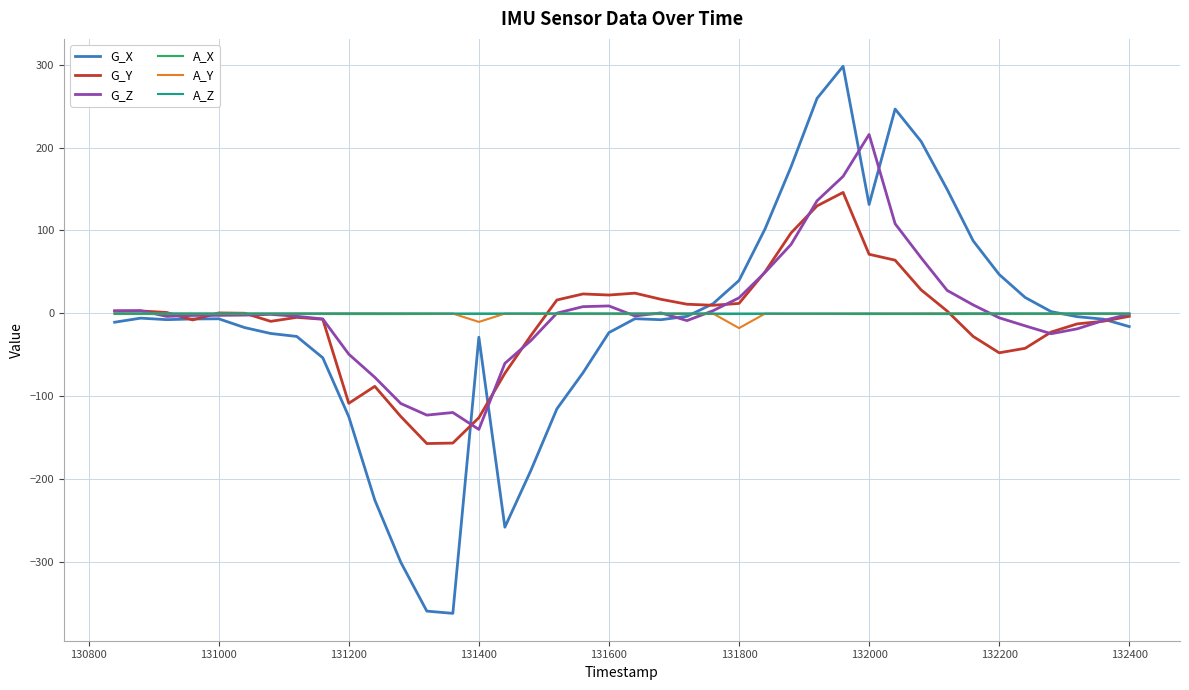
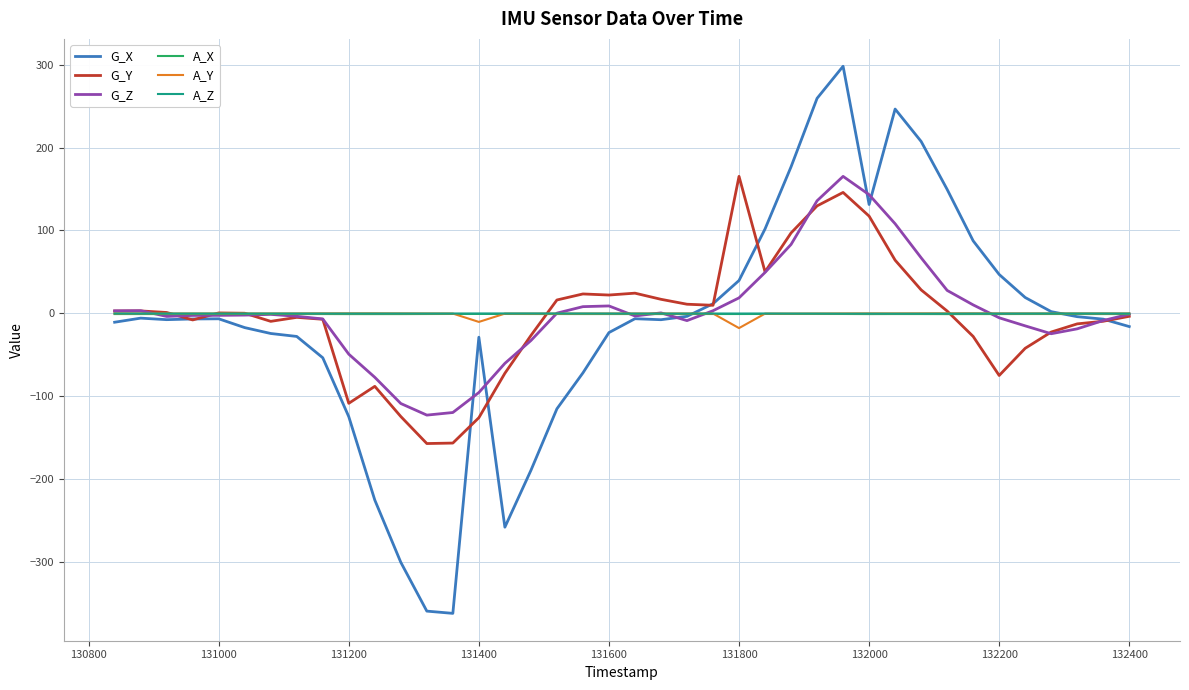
G_Z, 131400: -140 -> -100
G_Y, 131800: 10 -> 170
G_Y, 132000: 70 -> 120
G_Z, 132000: 220 -> 140
G_Y, 132200: -50 -> -80
